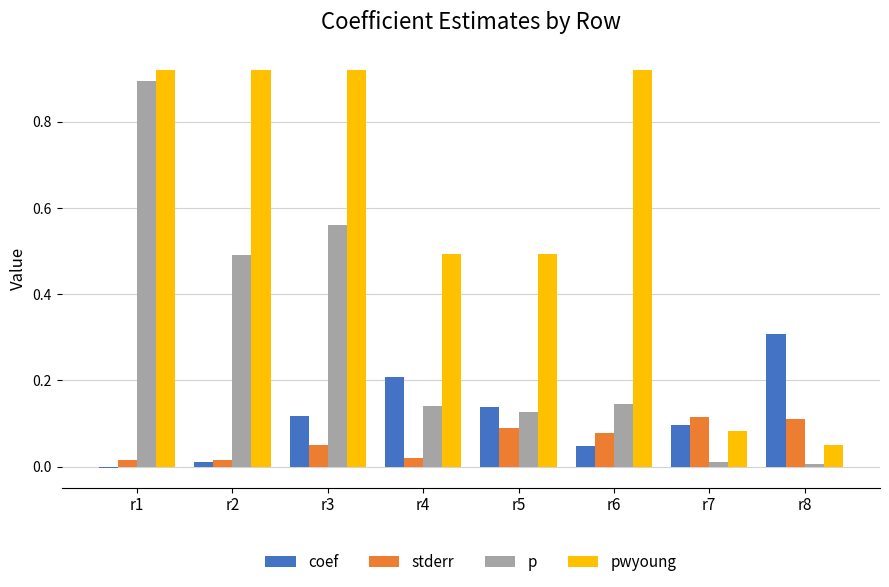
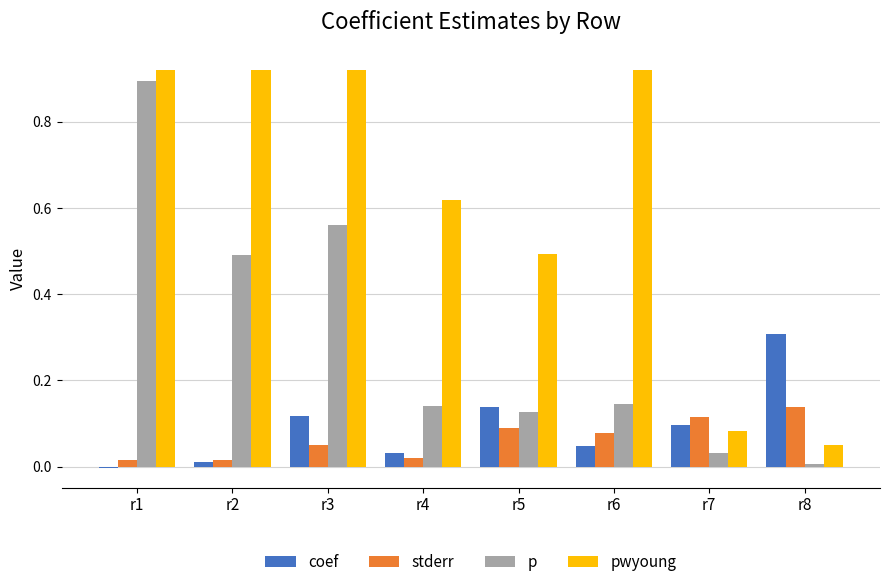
coef, r4: 0.21 -> 0.03
pwyoung, r4: 0.49 -> 0.62
p, r7: 0.01 -> 0.03
stderr, r8: 0.11 -> 0.14
